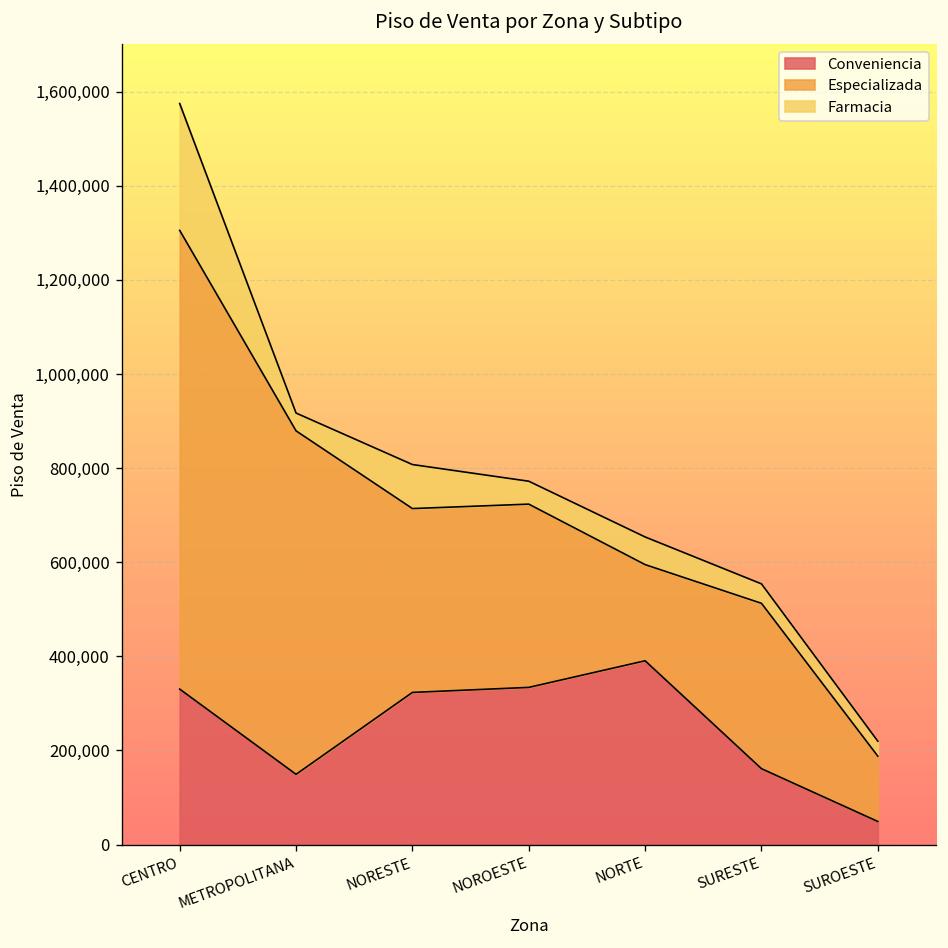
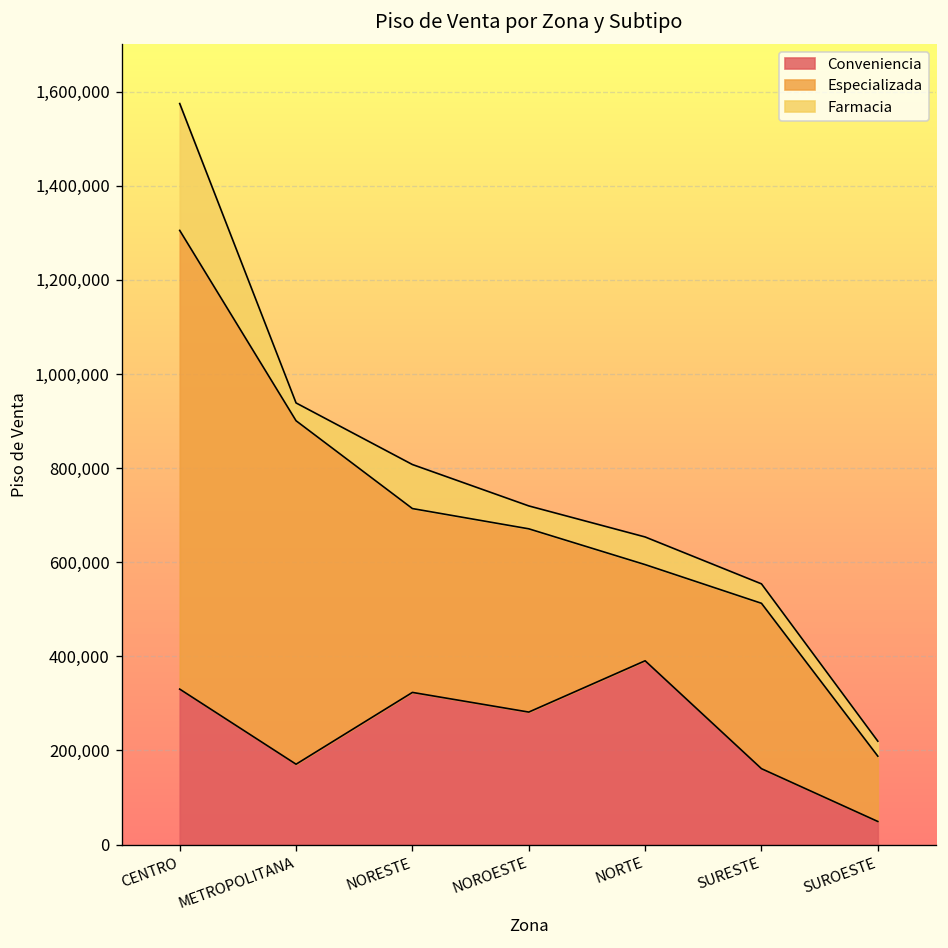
Conveniencia, METROPOLITANA: 150,000 -> 170,000
Conveniencia, NOROESTE: 330,000 -> 280,000
